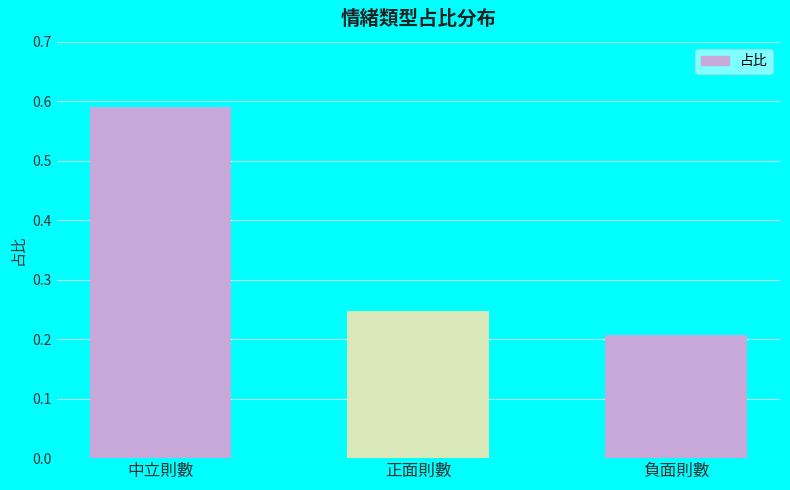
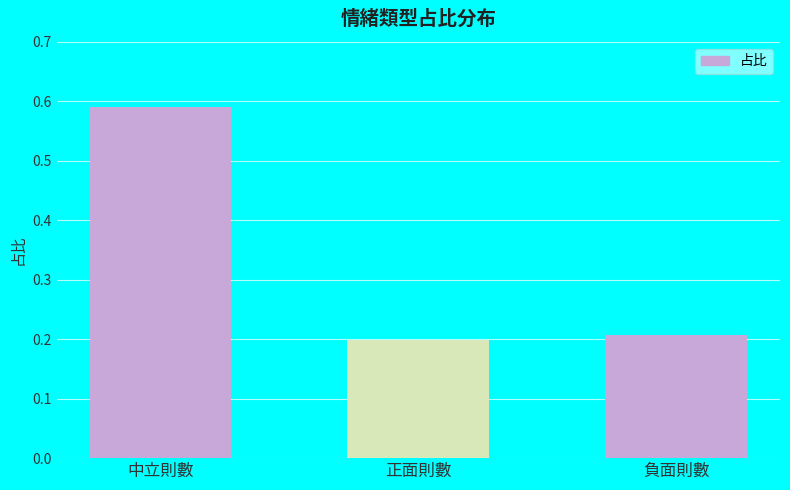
正面則數: 0.25 -> 0.20
